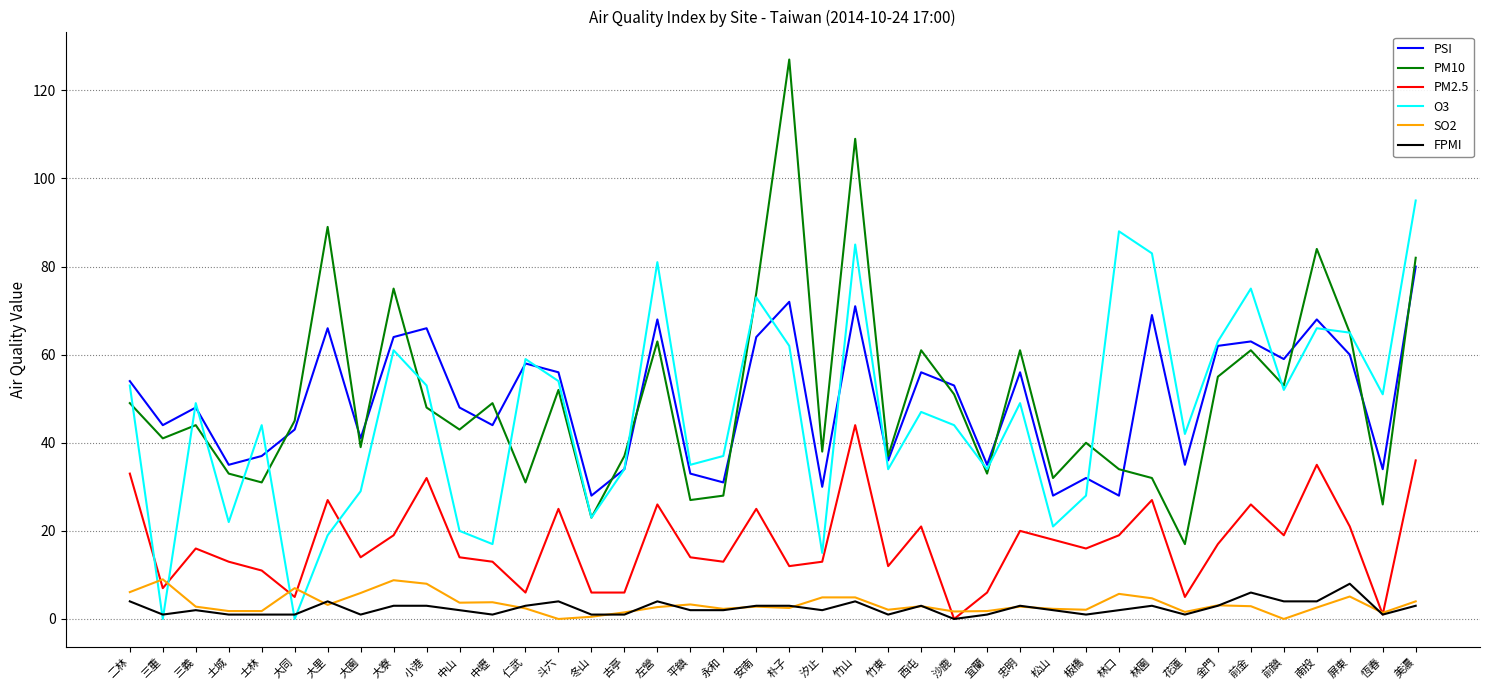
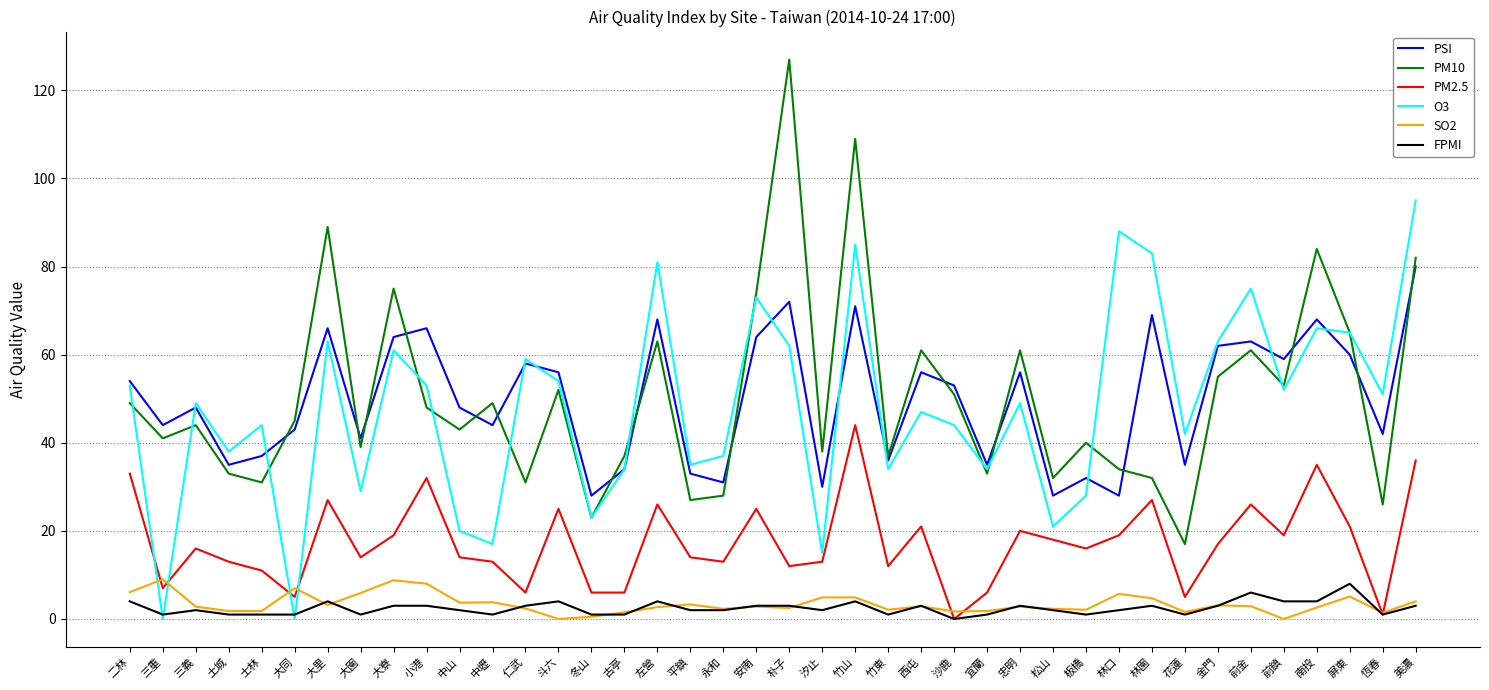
O3, 土城: 22 -> 38
O3, 大里: 19 -> 63
PSI, 恆春: 34 -> 42
